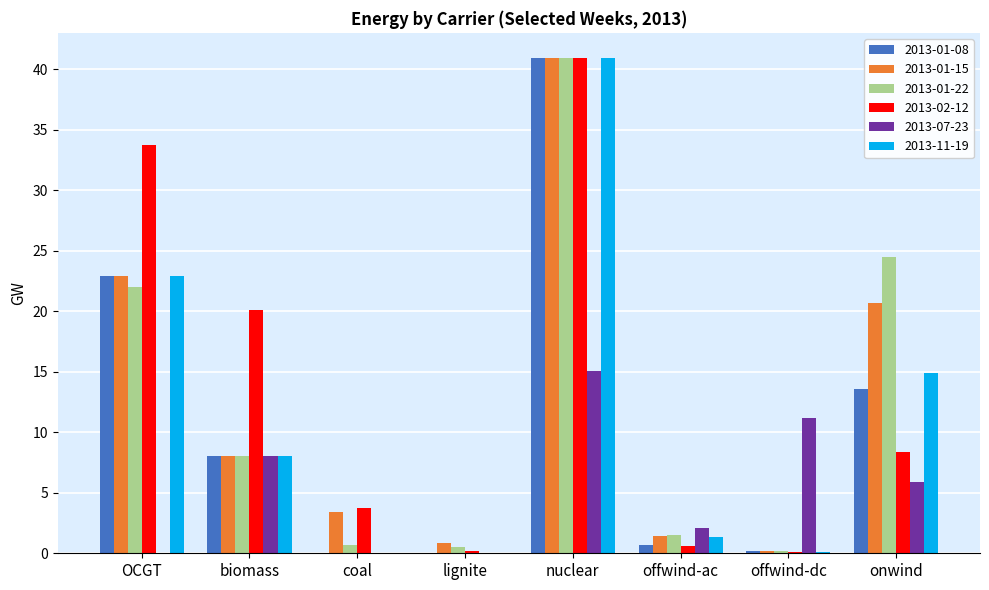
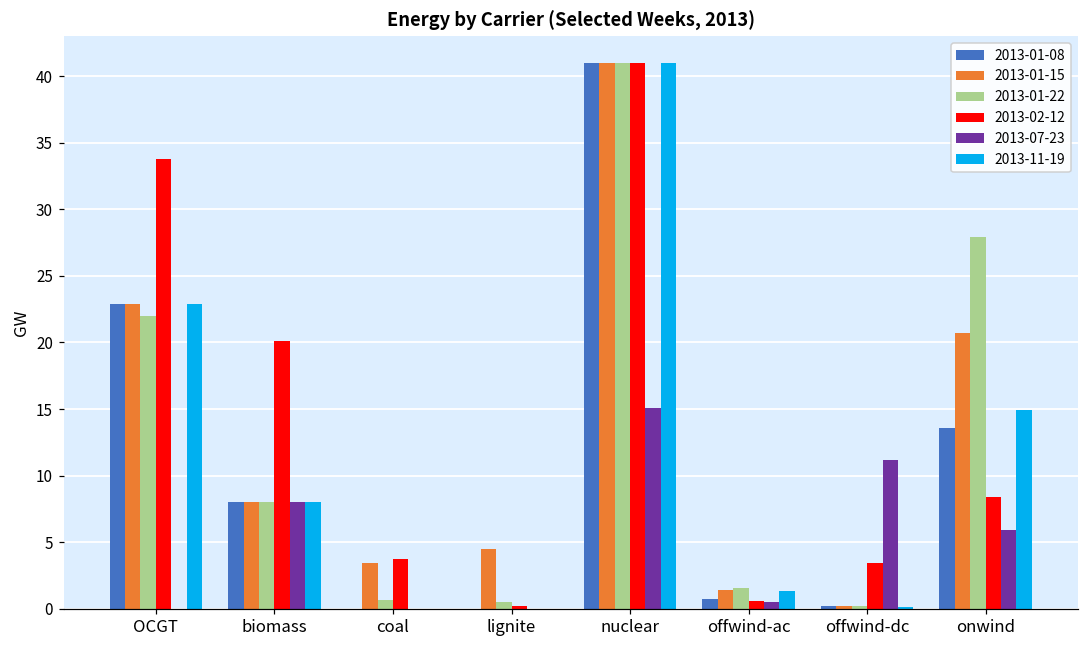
2013-01-15, lignite: 0.9 -> 4.5
2013-07-23, offwind-ac: 2.1 -> 0.5
2013-02-12, offwind-dc: 0.1 -> 3.4
2013-01-22, onwind: 24.5 -> 28.0
